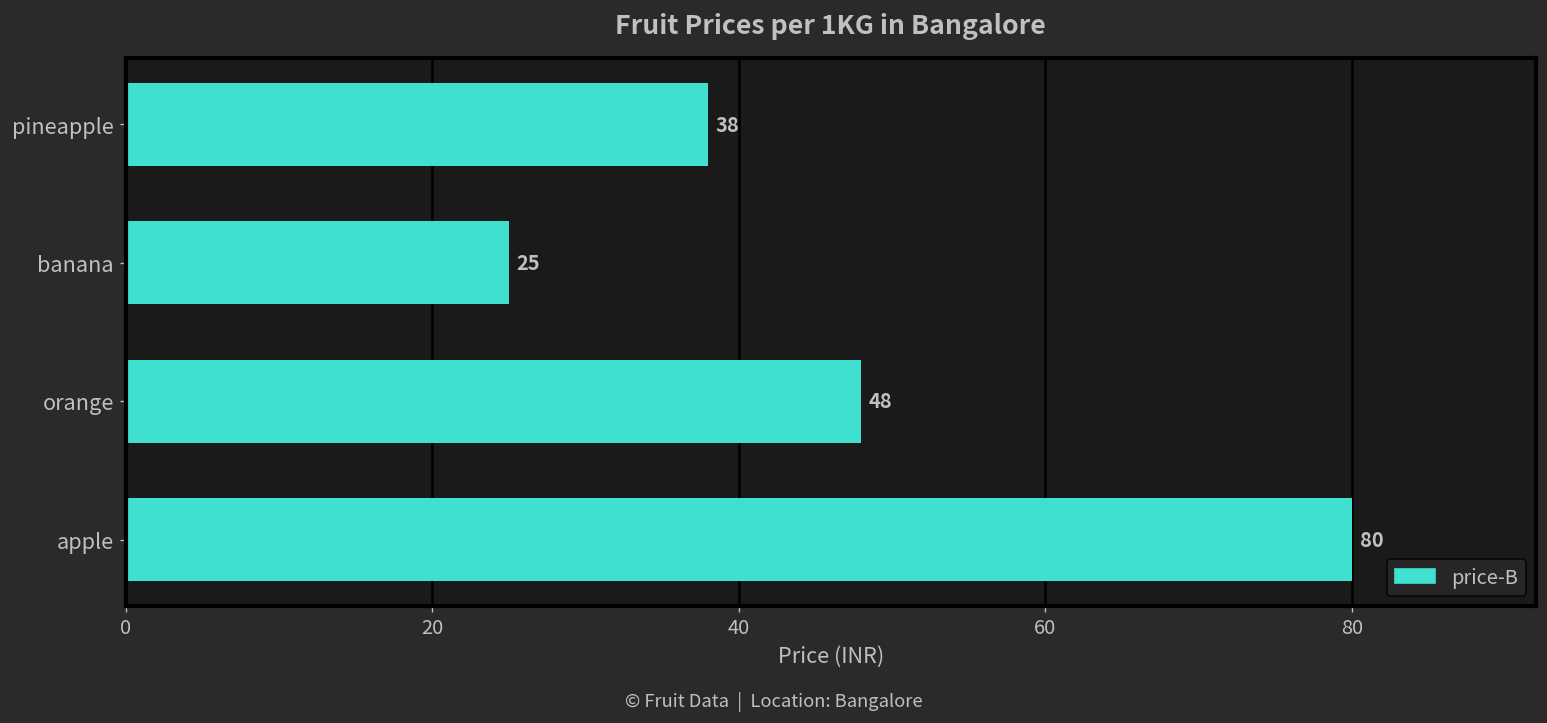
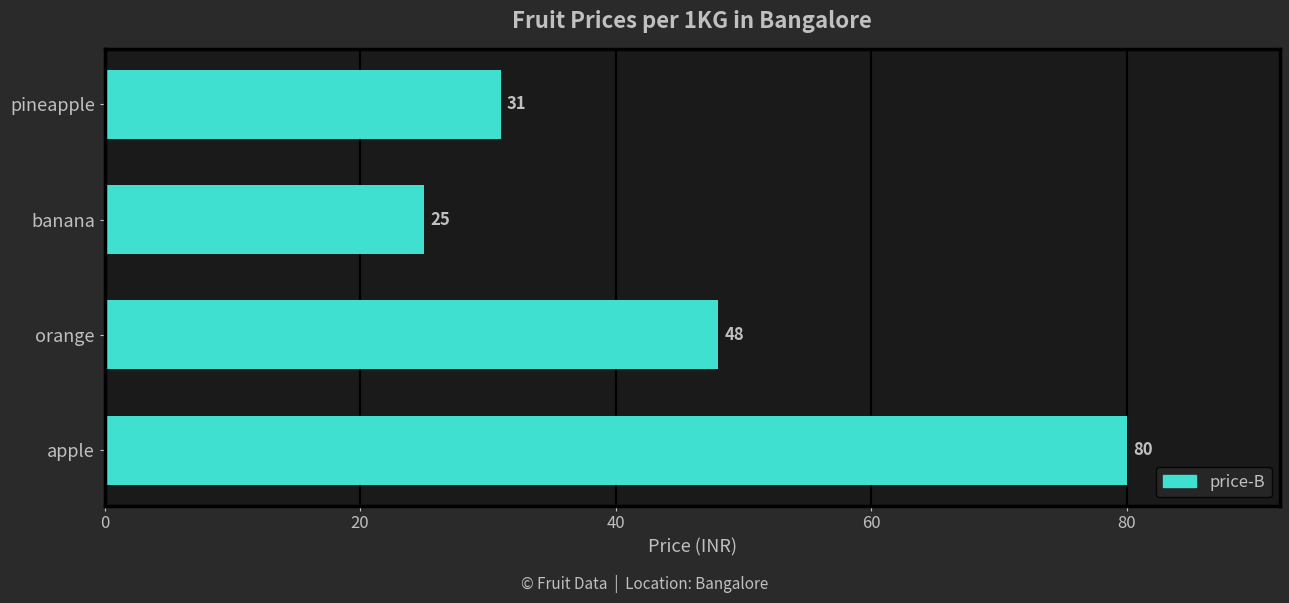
pineapple: 38 -> 31
